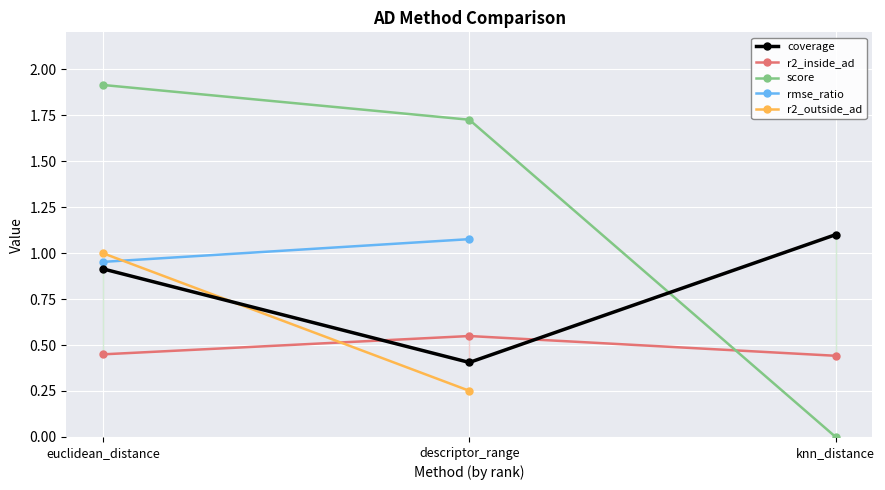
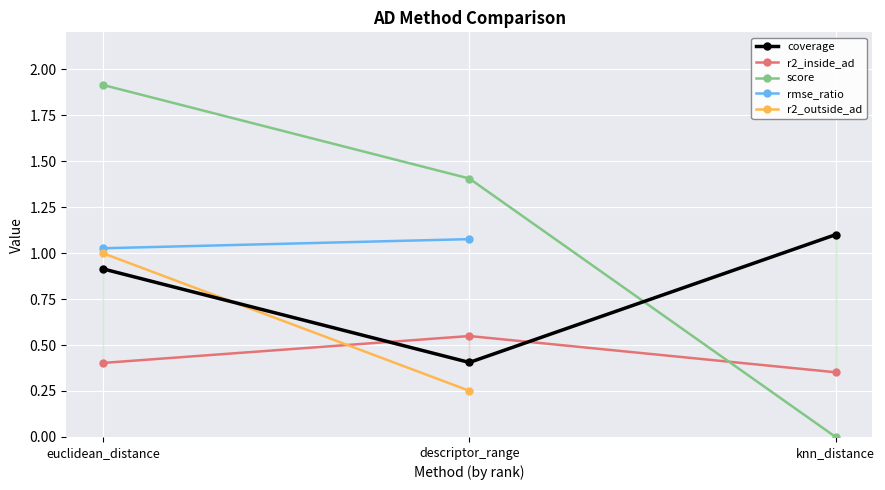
r2_inside_ad, euclidean_distance: 0.45 -> 0.40
rmse_ratio, euclidean_distance: 0.95 -> 1.03
score, descriptor_range: 1.72 -> 1.41
r2_inside_ad, knn_distance: 0.44 -> 0.35
